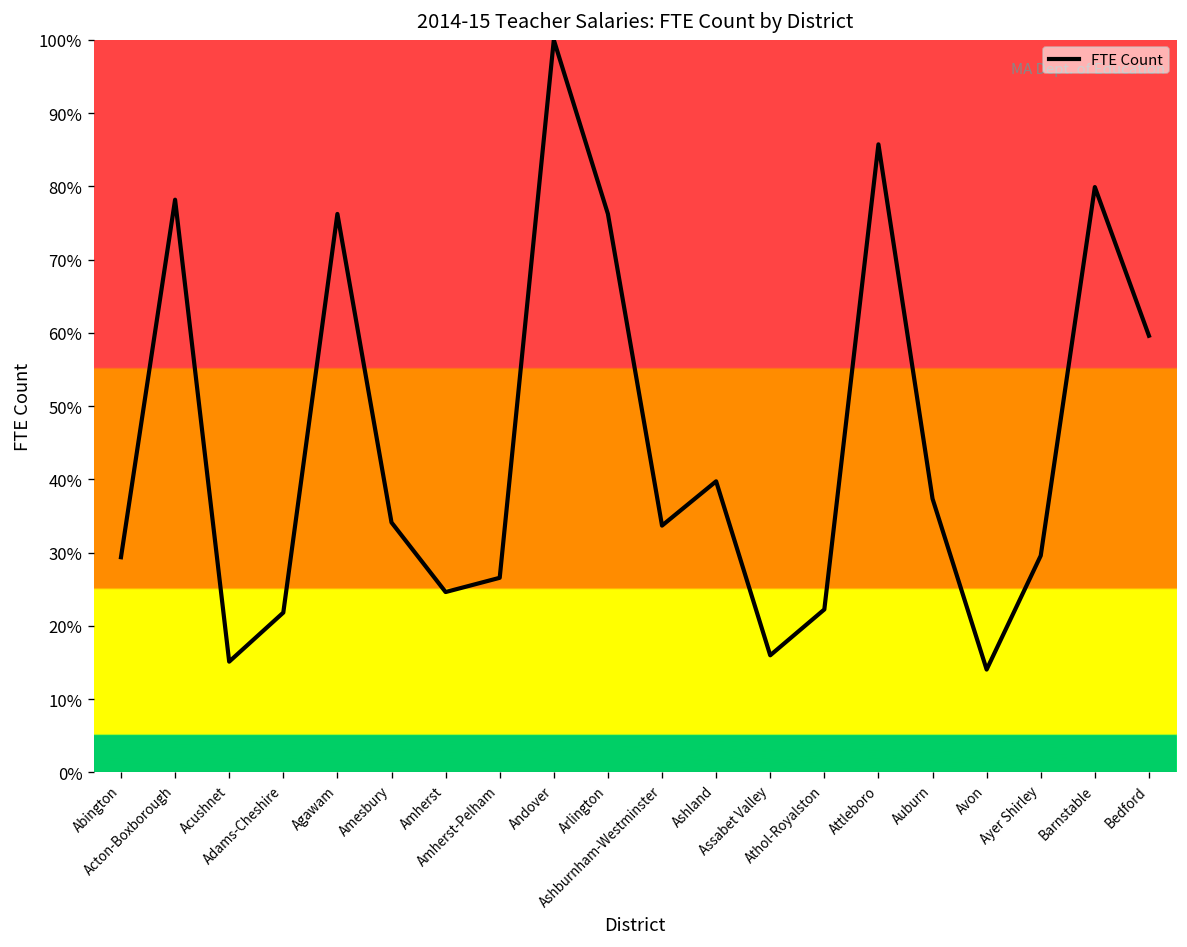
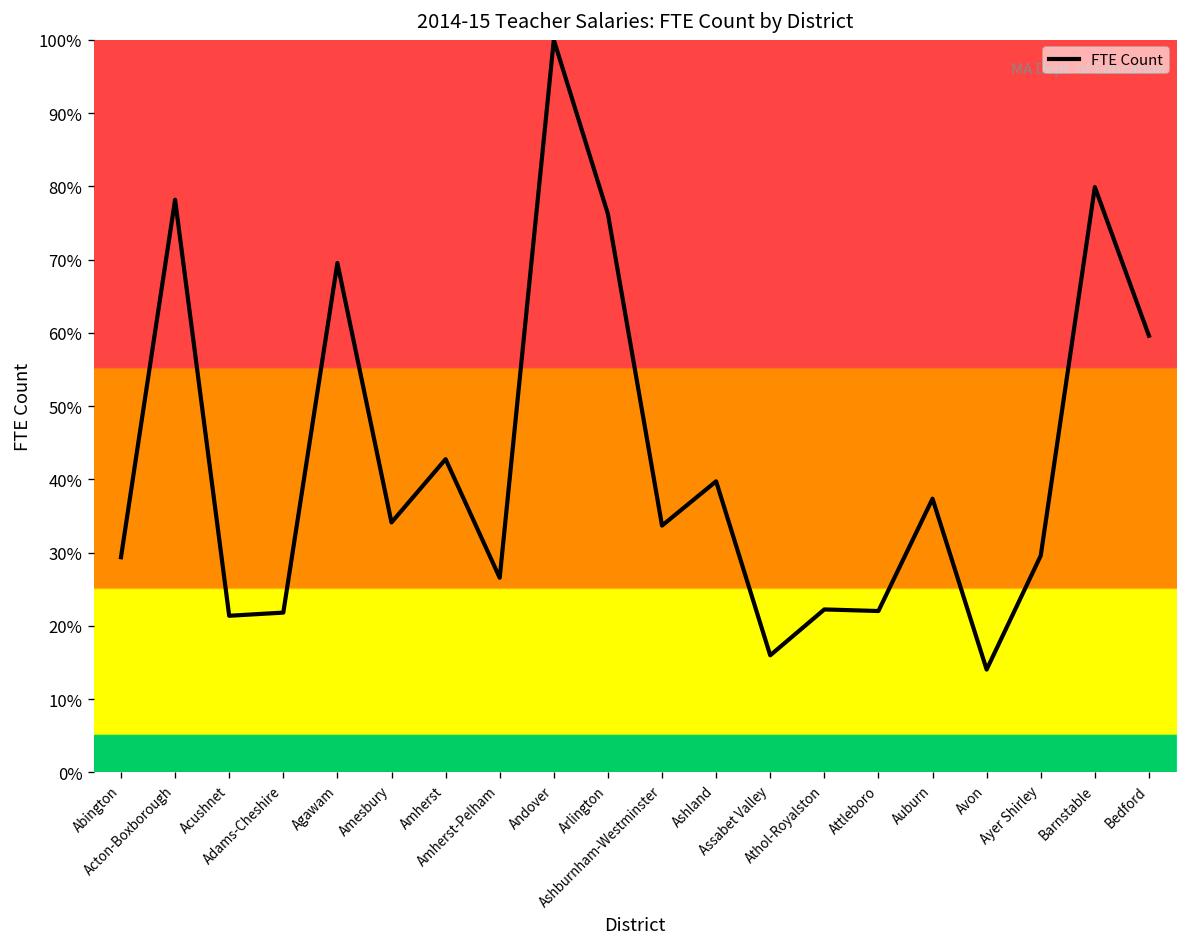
Acushnet: 15% -> 21%
Agawam: 76% -> 70%
Amherst: 25% -> 43%
Attleboro: 86% -> 22%
